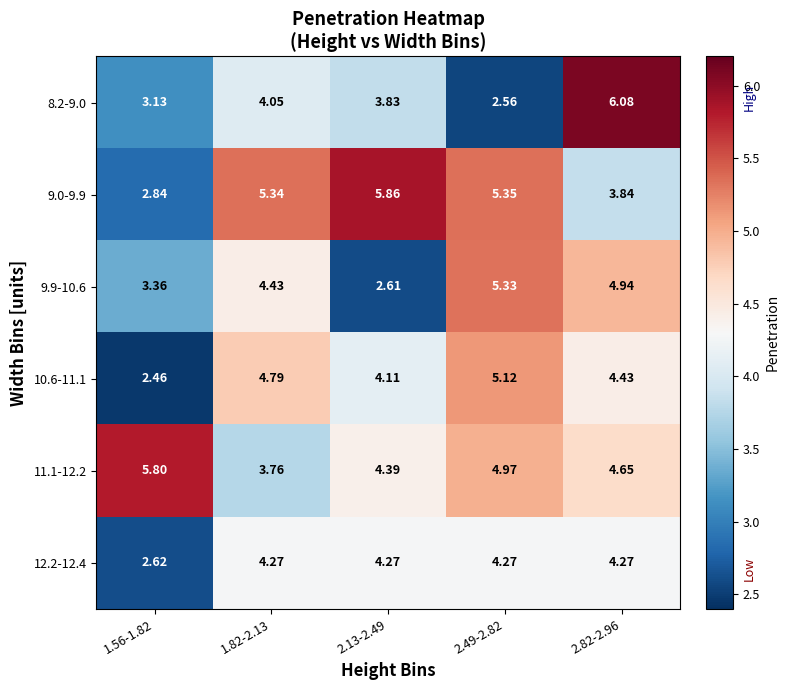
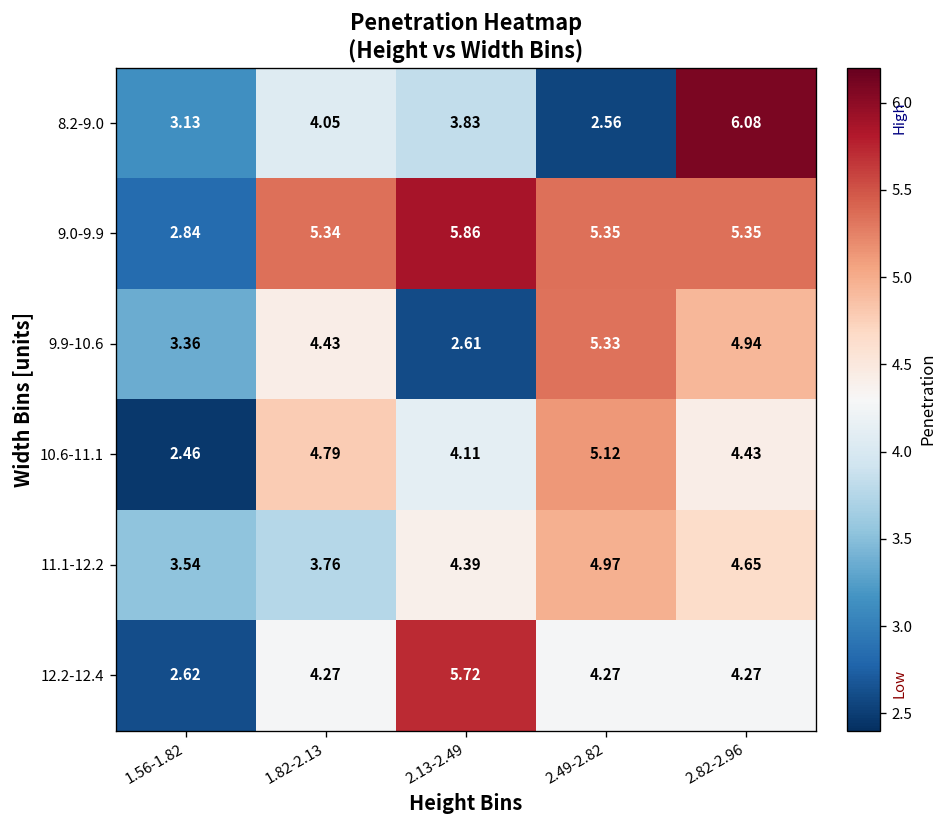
9.0-9.9, 2.82-2.96: 3.84 -> 5.35
11.1-12.2, 1.56-1.82: 5.80 -> 3.54
12.2-12.4, 2.13-2.49: 4.27 -> 5.72
